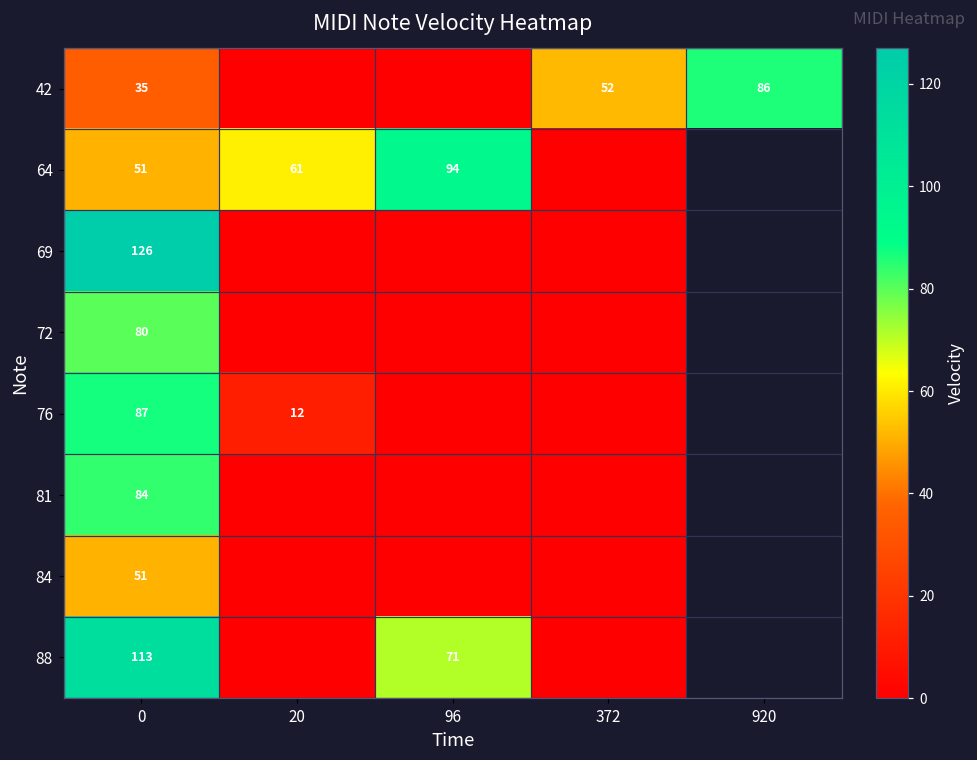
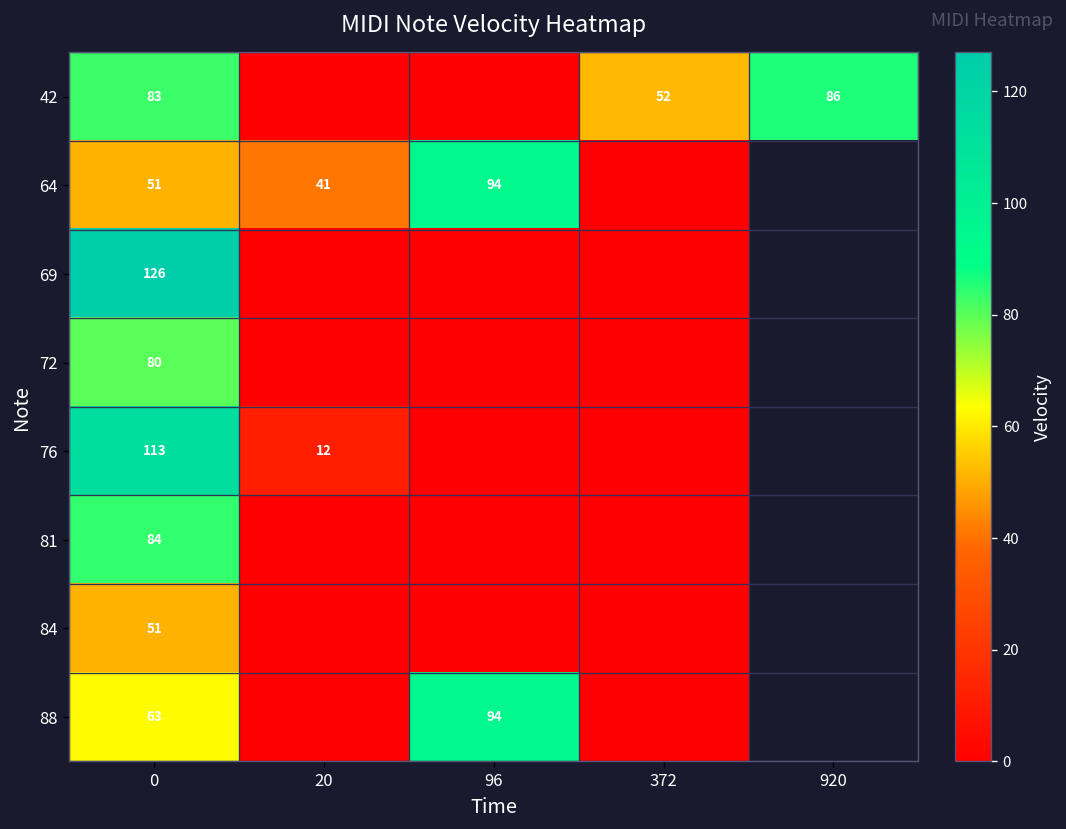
42, 0: 35 -> 83
64, 20: 61 -> 41
76, 0: 87 -> 113
88, 0: 113 -> 63
88, 96: 71 -> 94
